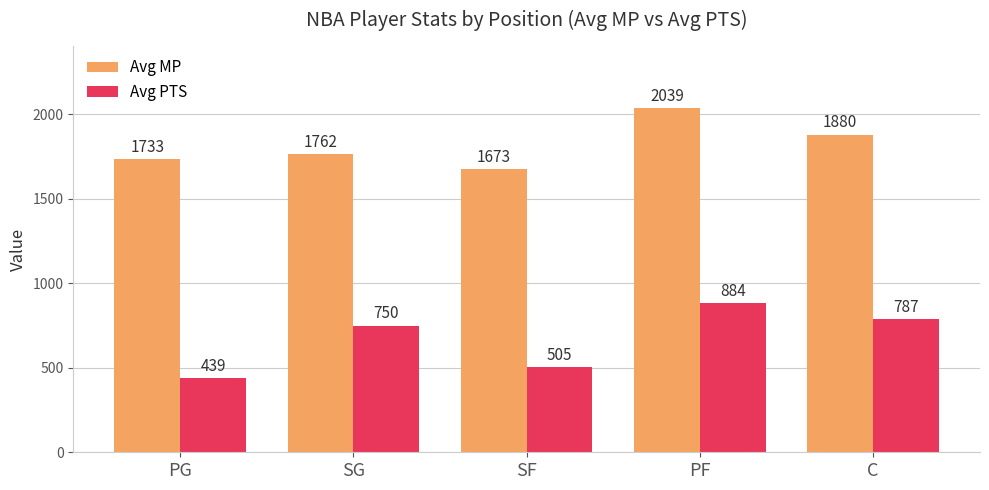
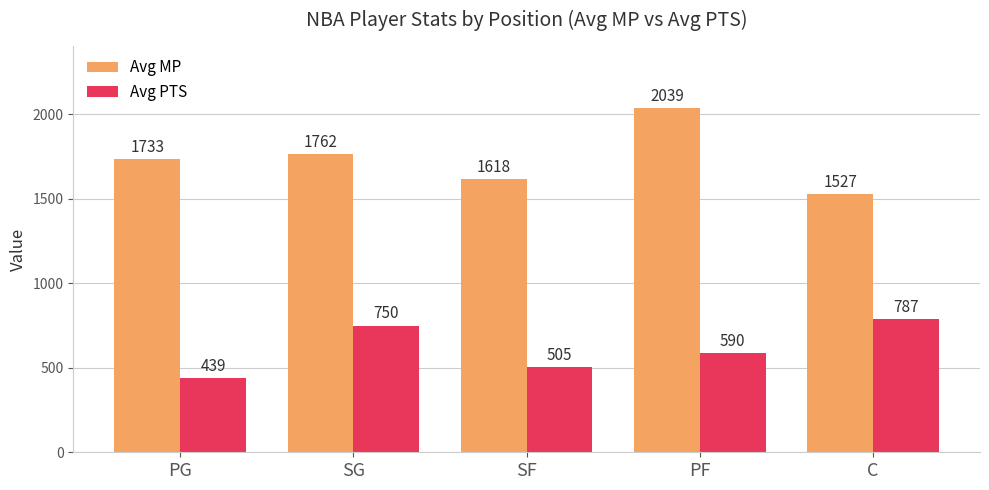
Avg MP, SF: 1673 -> 1618
Avg PTS, PF: 884 -> 590
Avg MP, C: 1880 -> 1527
